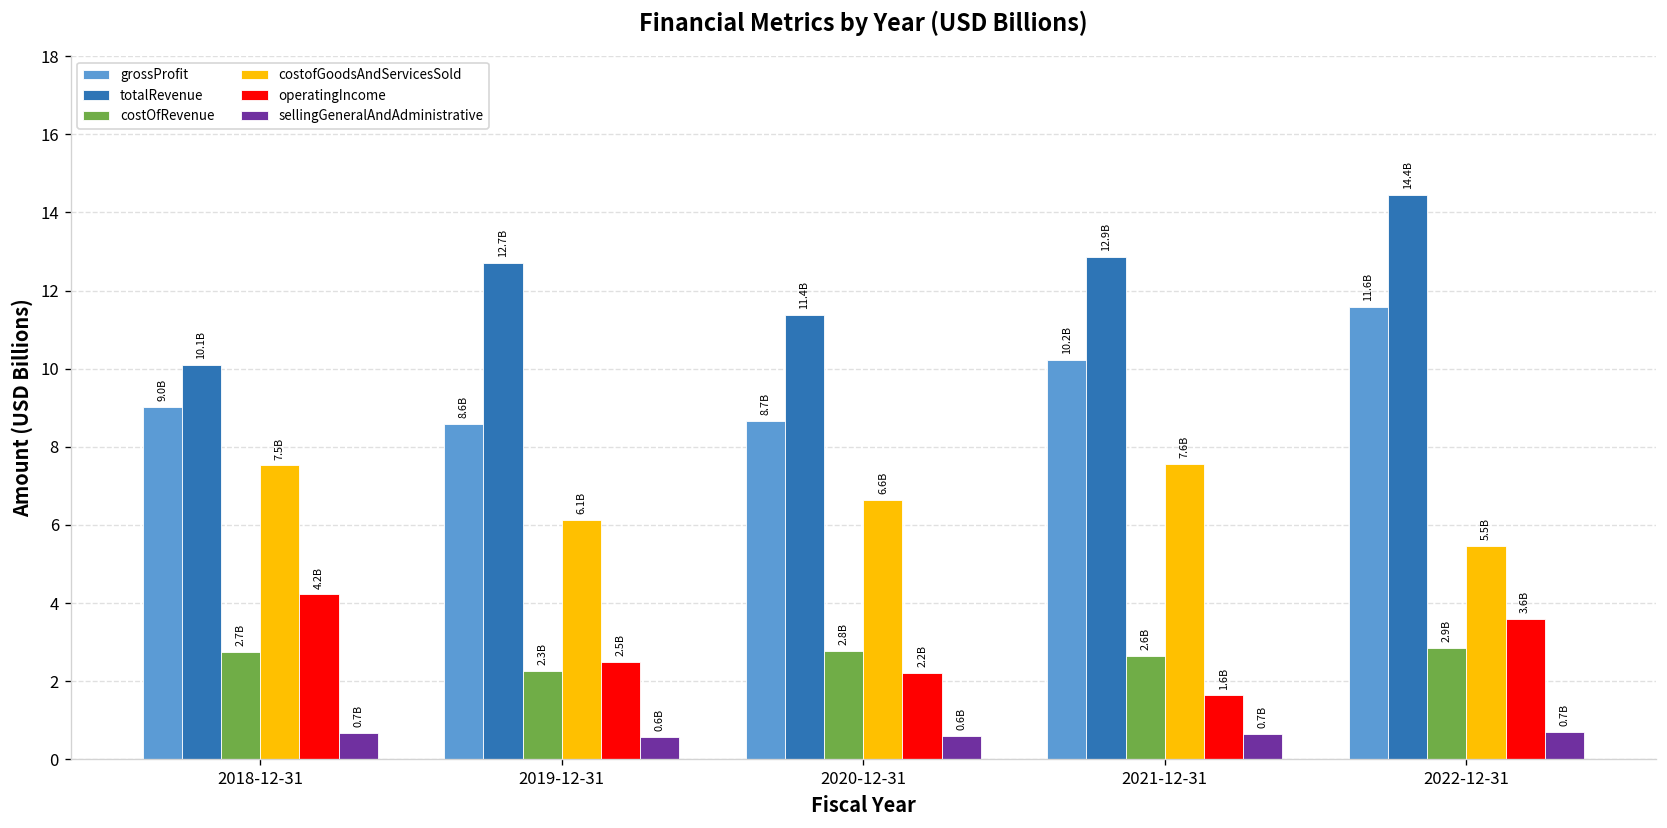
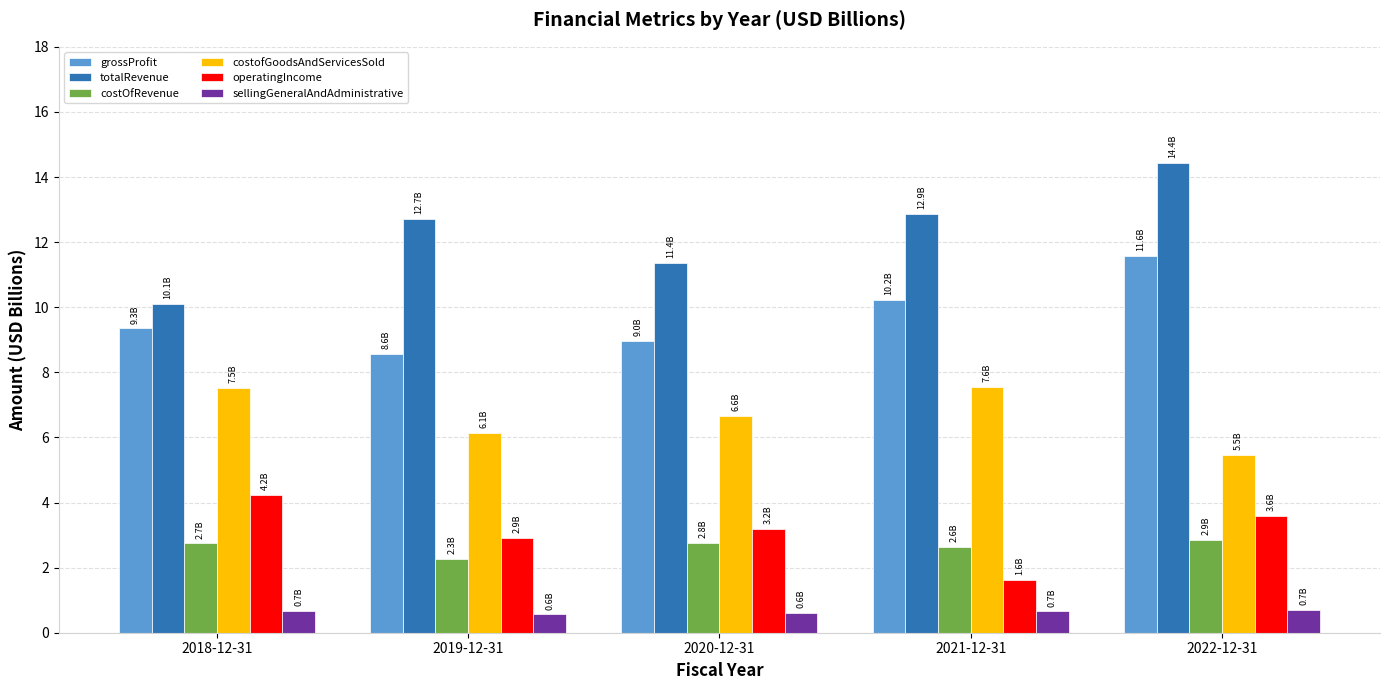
grossProfit, 2018-12-31: 9.0B -> 9.3B
operatingIncome, 2019-12-31: 2.5B -> 2.9B
grossProfit, 2020-12-31: 8.7B -> 9.0B
operatingIncome, 2020-12-31: 2.2B -> 3.2B
